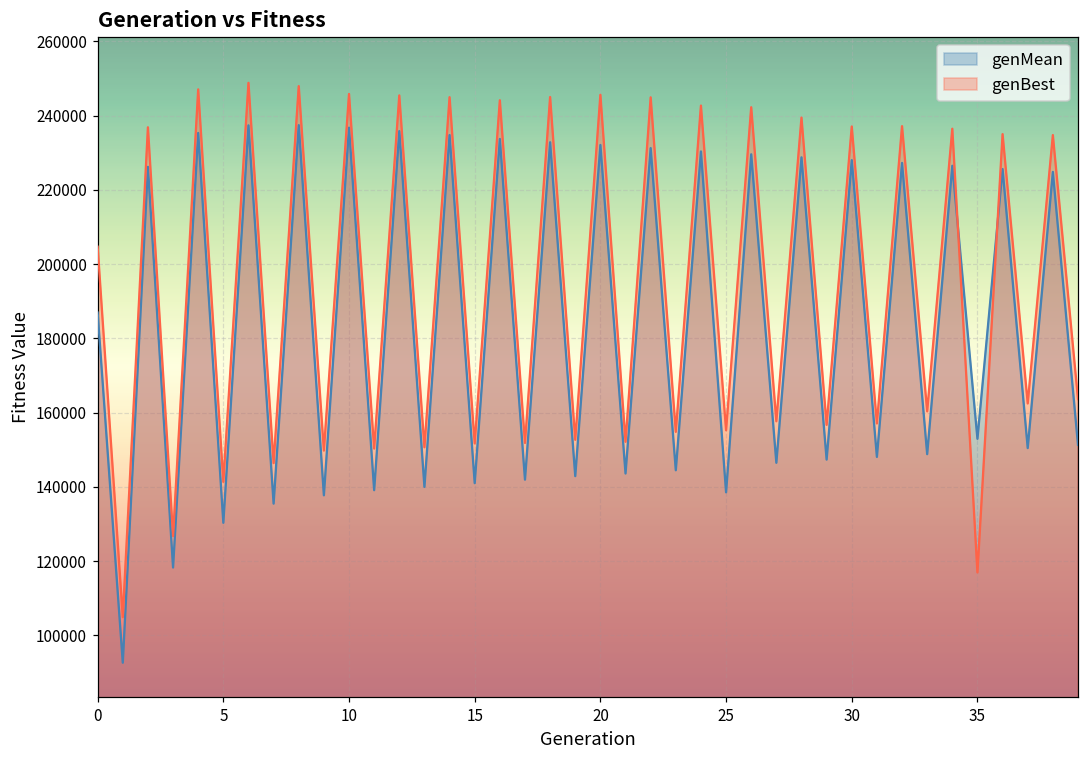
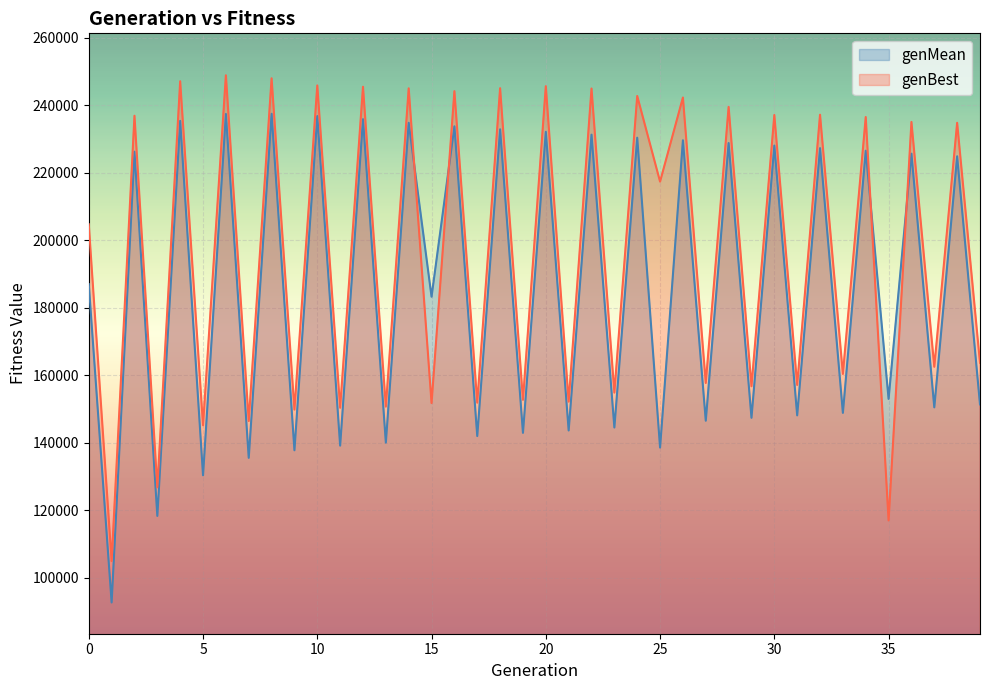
genBest, 5: 141000 -> 145000
genMean, 15: 141000 -> 183000
genBest, 25: 155000 -> 217000
